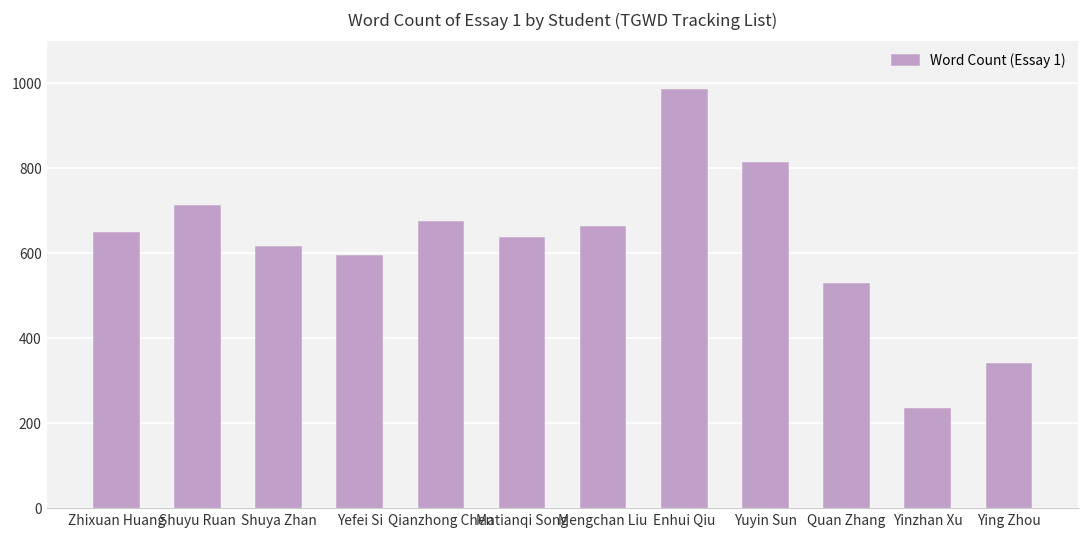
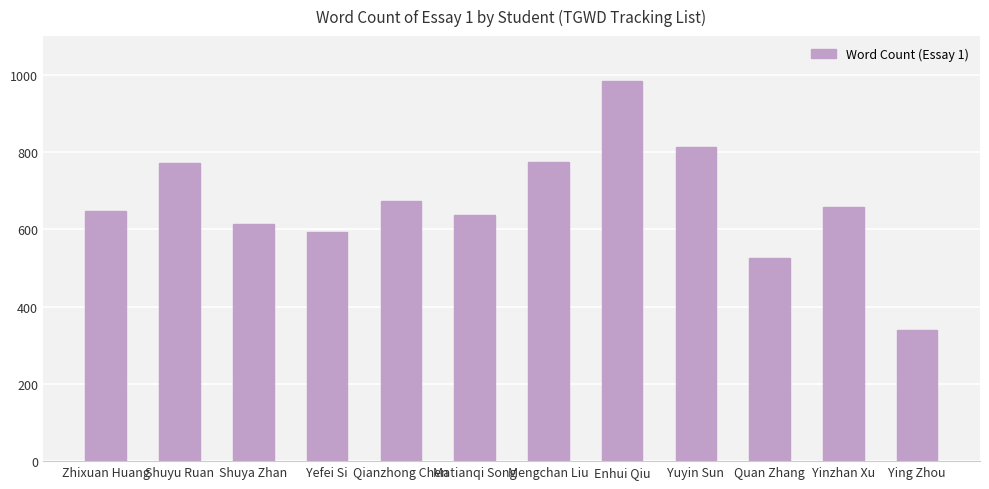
Shuyu Ruan: 710 -> 770
Mengchan Liu: 660 -> 780
Yinzhan Xu: 230 -> 660
